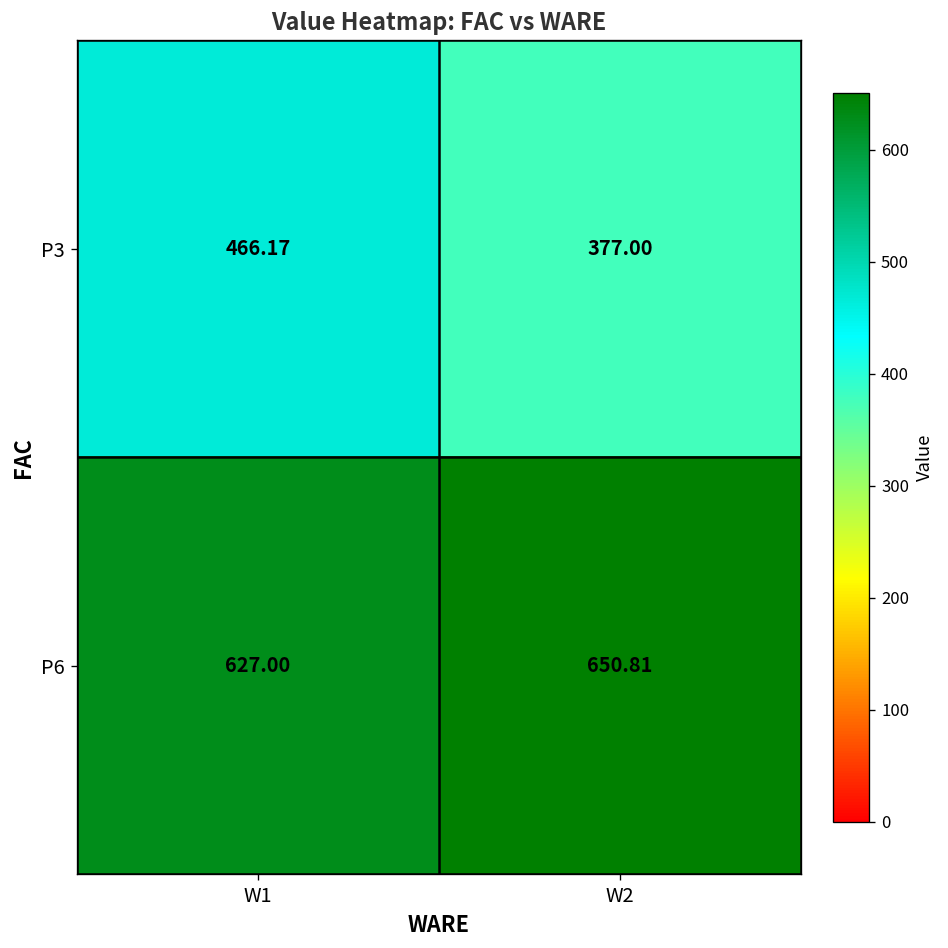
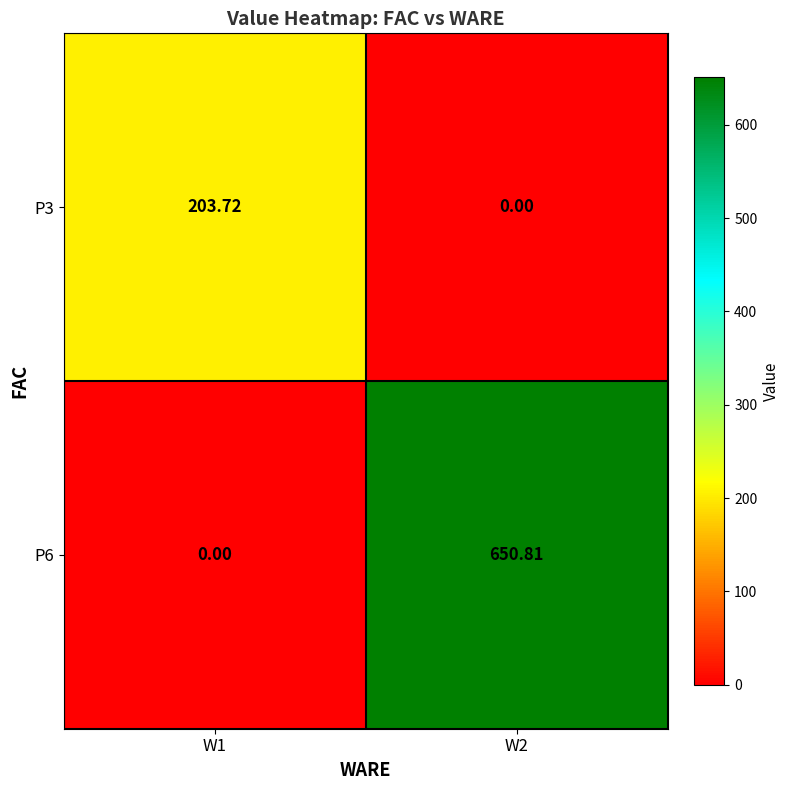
P3, W1: 466.17 -> 203.72
P3, W2: 377.00 -> 0.00
P6, W1: 627.00 -> 0.00
